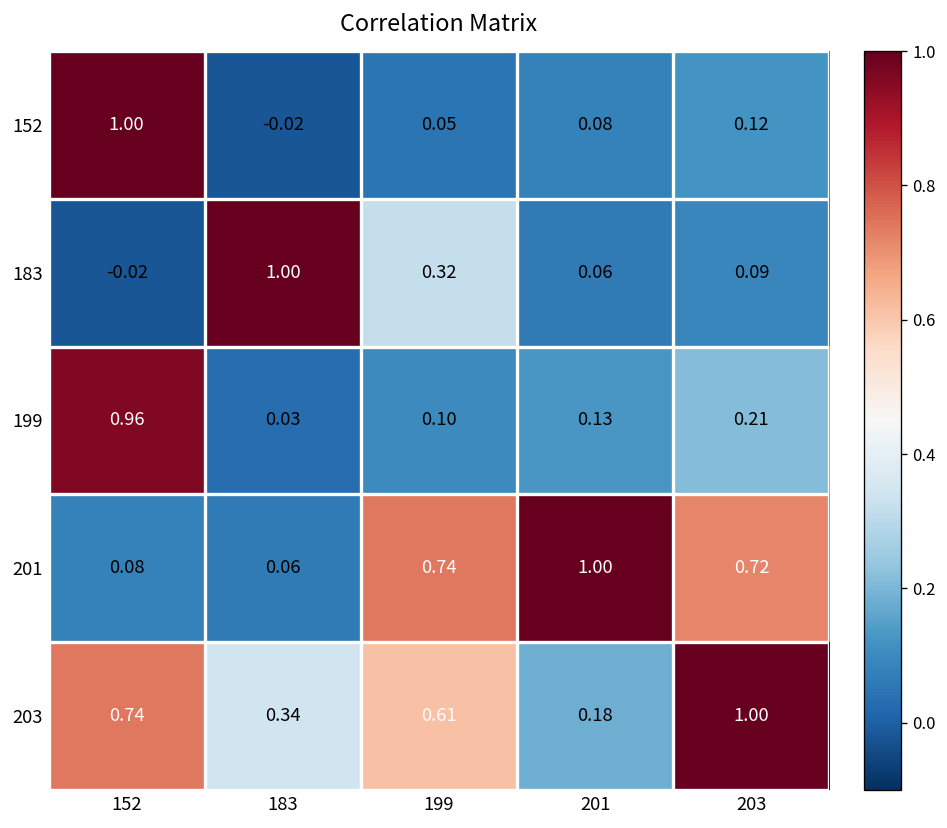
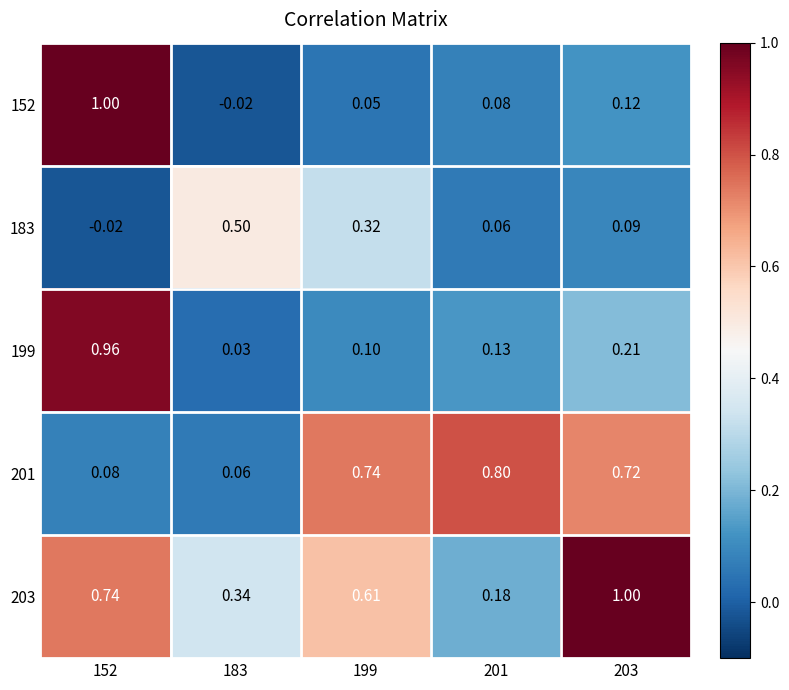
183, 183: 1.00 -> 0.50
201, 201: 1.00 -> 0.80
